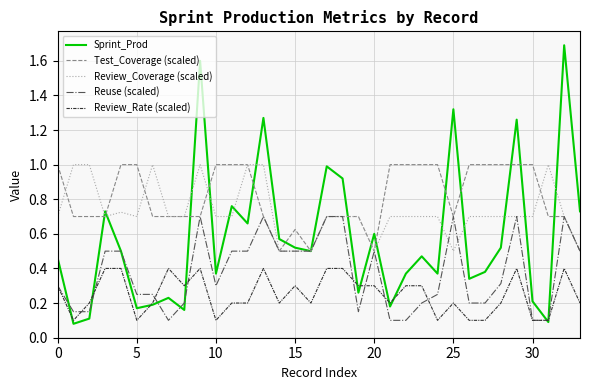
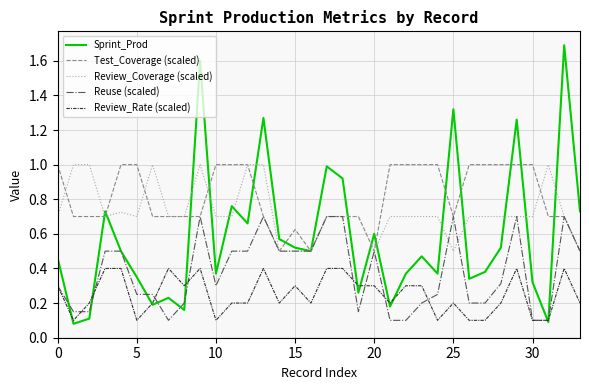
Sprint_Prod, 5: 0.17 -> 0.35
Sprint_Prod, 30: 0.21 -> 0.32
